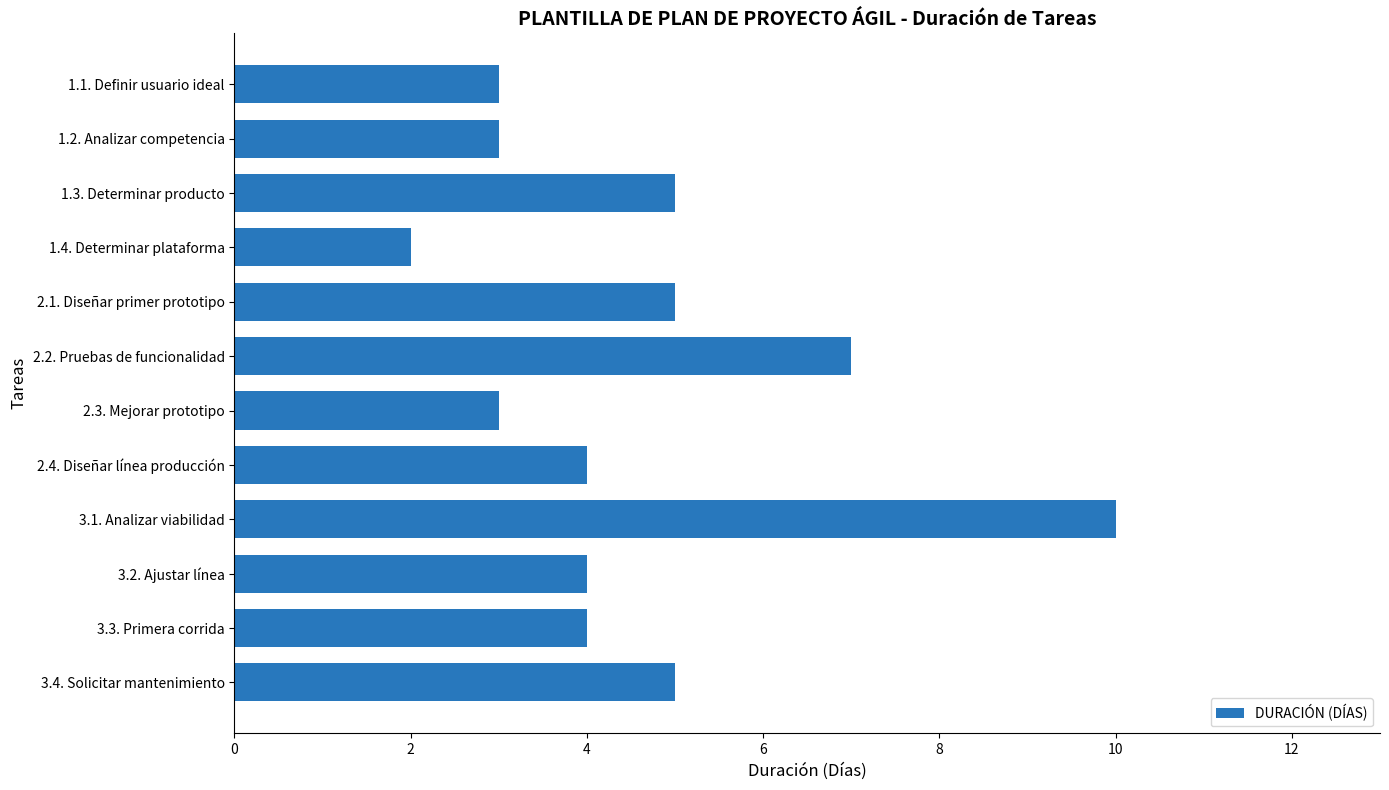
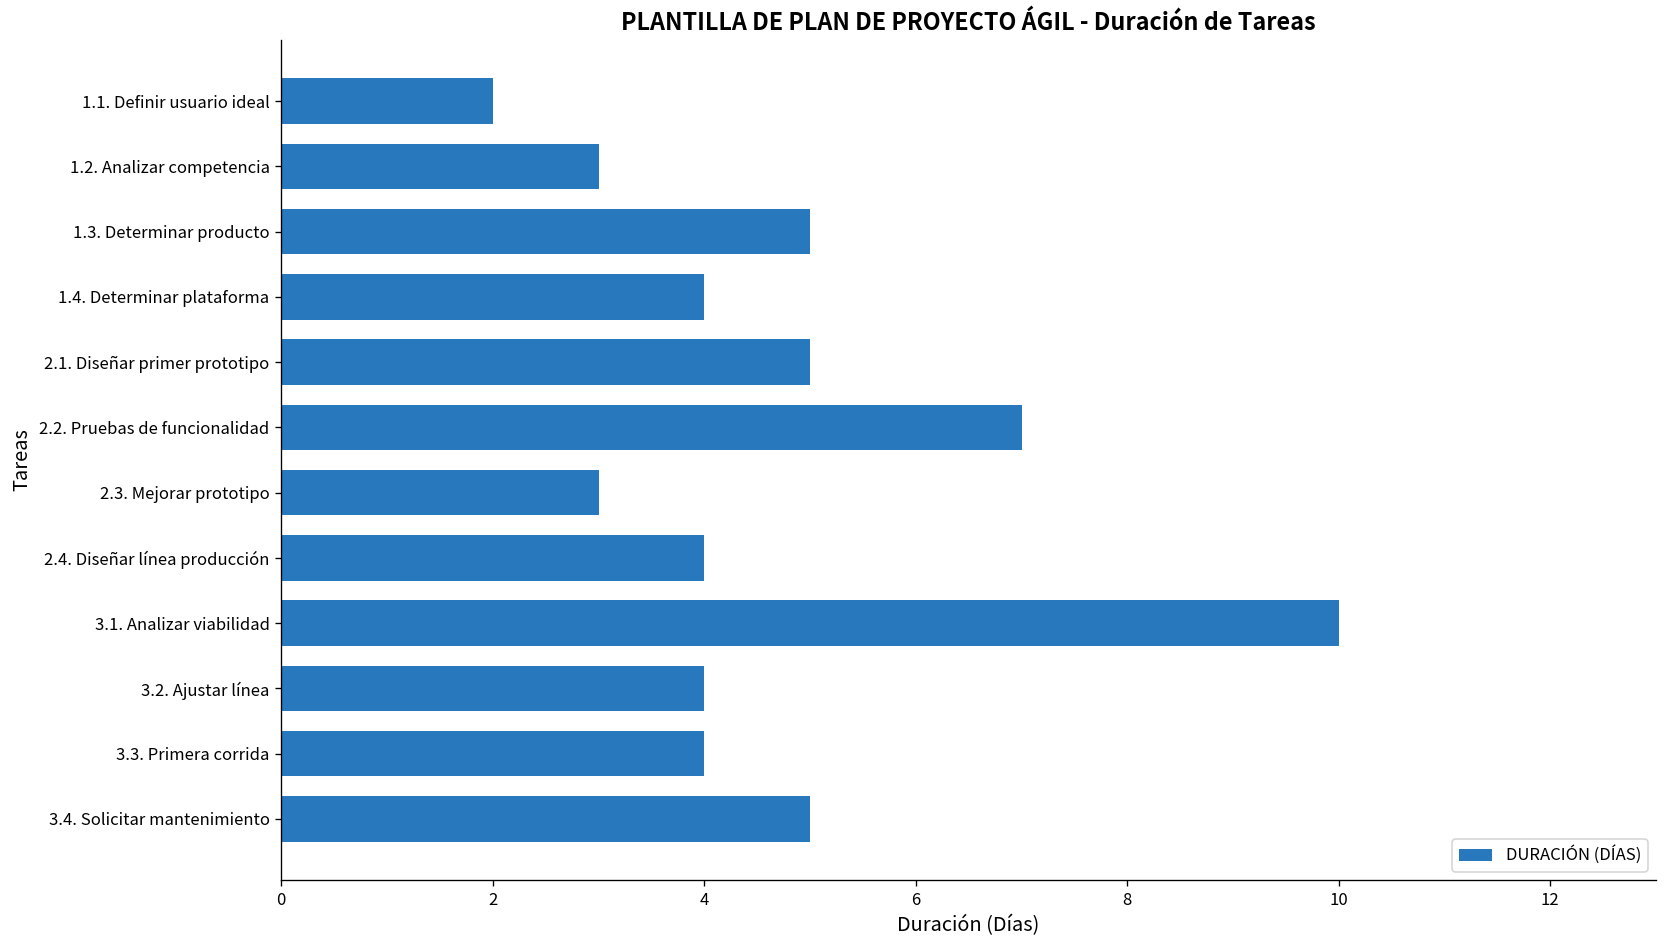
1.1. Definir usuario ideal: 3 -> 2
1.4. Determinar plataforma: 2 -> 4
